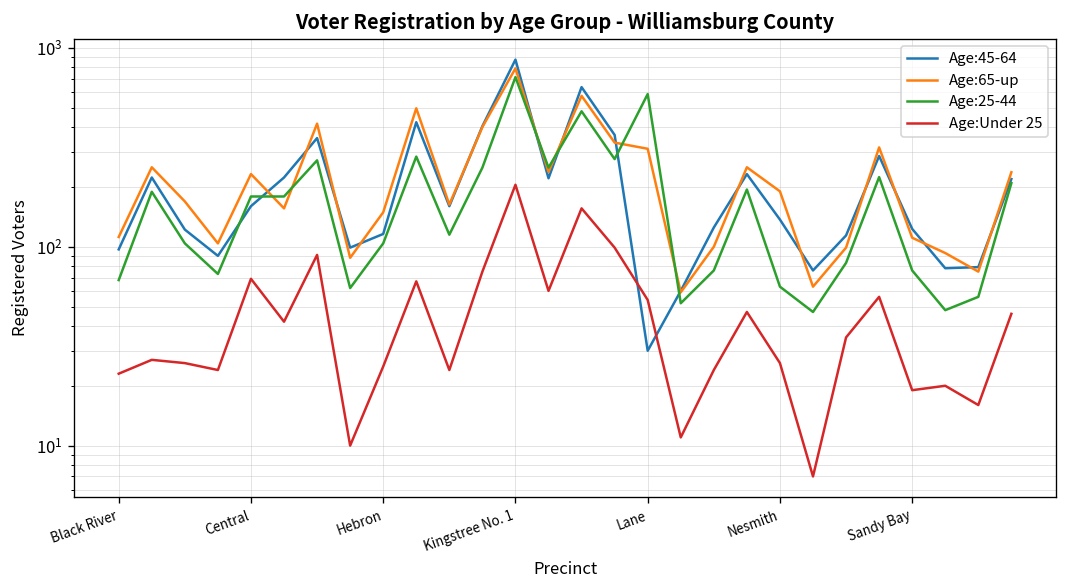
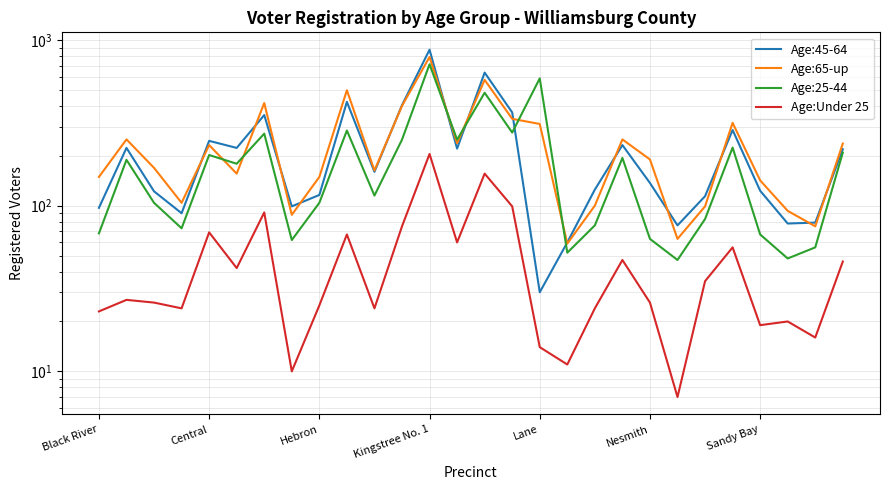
Age:65-up, Black River: 110 -> 150
Age:45-64, Central: 160 -> 250
Age:25-44, Central: 180 -> 200
Age:Under 25, Lane: 54 -> 14
Age:65-up, Sandy Bay: 110 -> 140
Age:25-44, Sandy Bay: 80 -> 67
